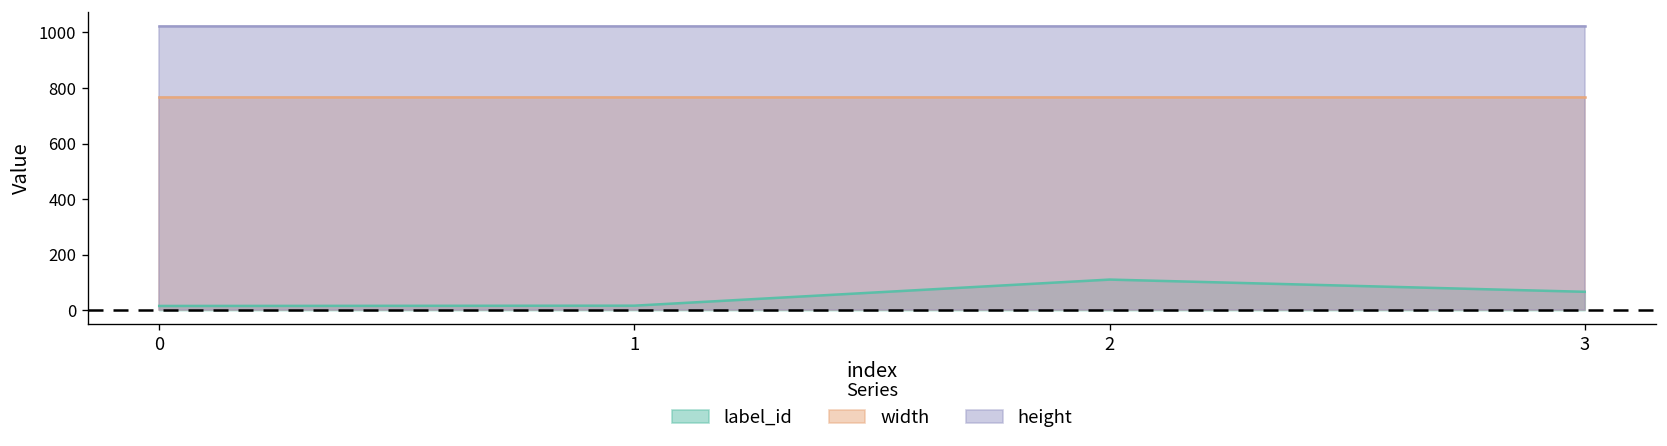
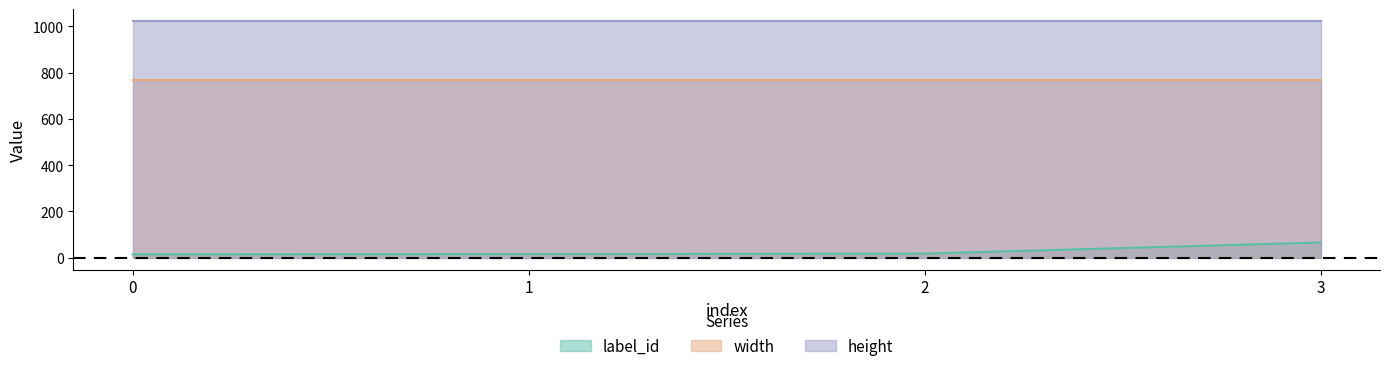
label_id, 2: 110 -> 20
